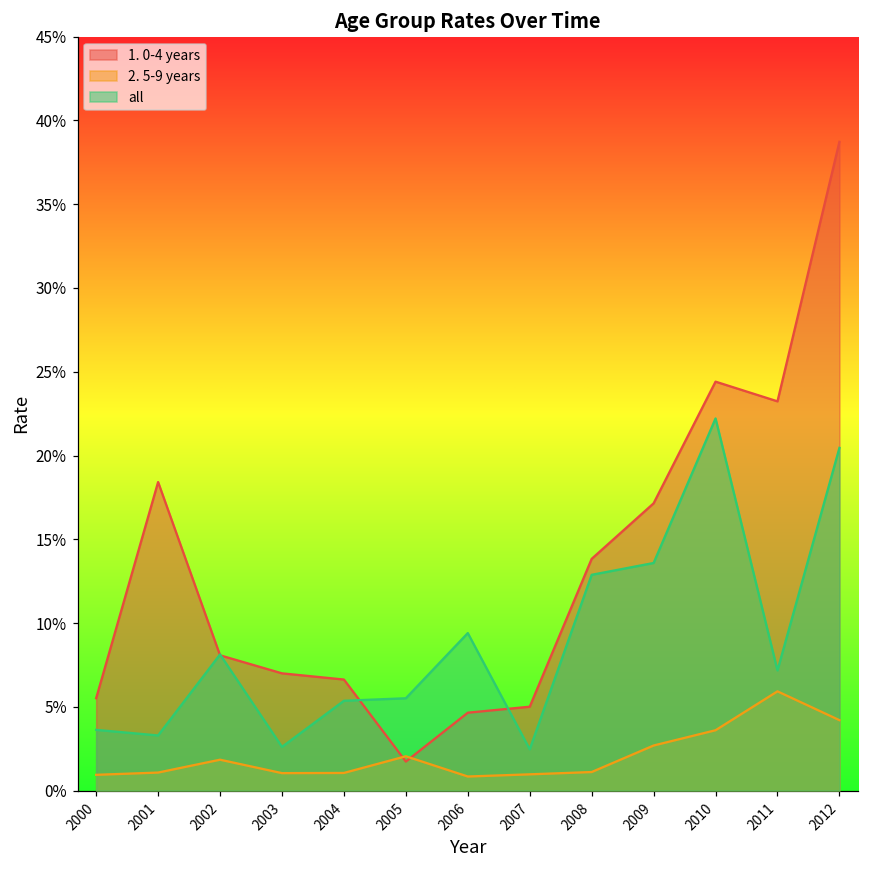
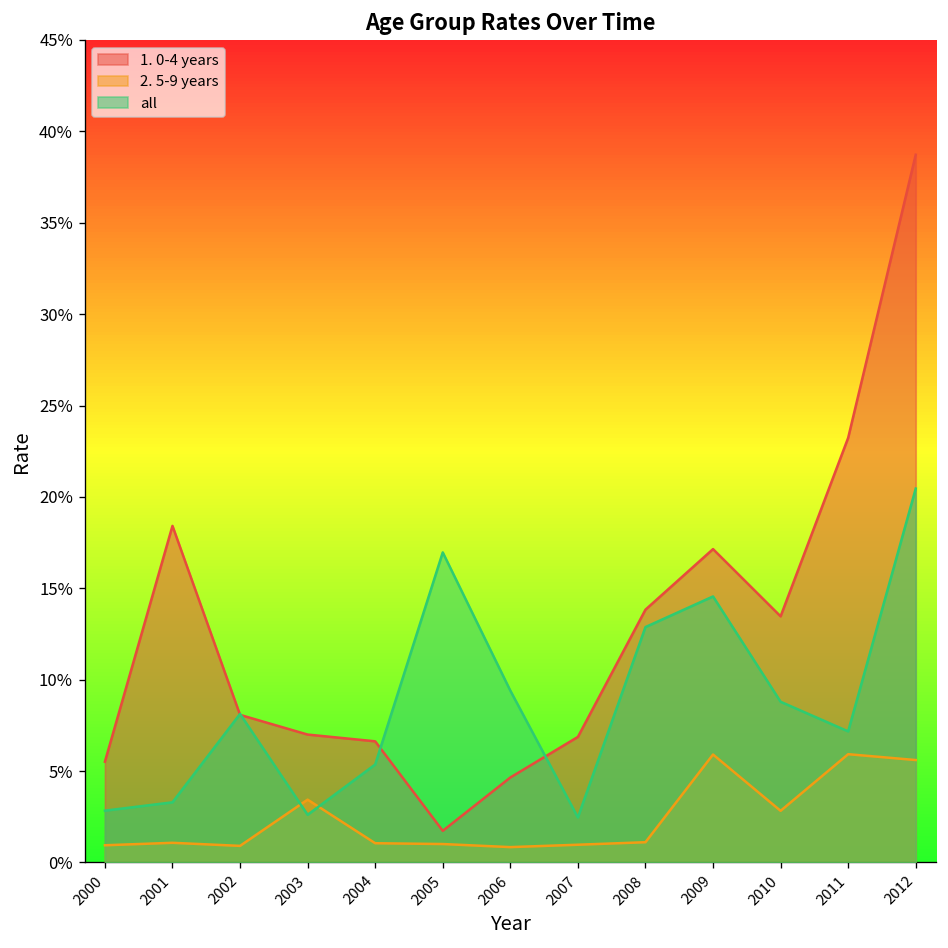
all, 2000: 3.6% -> 2.8%
2. 5-9 years, 2002: 1.8% -> 0.9%
2. 5-9 years, 2003: 1.0% -> 3.4%
2. 5-9 years, 2005: 2.0% -> 1.0%
all, 2005: 5.5% -> 17.0%
1. 0-4 years, 2007: 5.0% -> 6.9%
2. 5-9 years, 2009: 2.7% -> 5.9%
all, 2009: 13.6% -> 14.6%
1. 0-4 years, 2010: 24.4% -> 13.5%
2. 5-9 years, 2010: 3.6% -> 2.8%
all, 2010: 22.2% -> 8.8%
2. 5-9 years, 2012: 4.2% -> 5.6%
